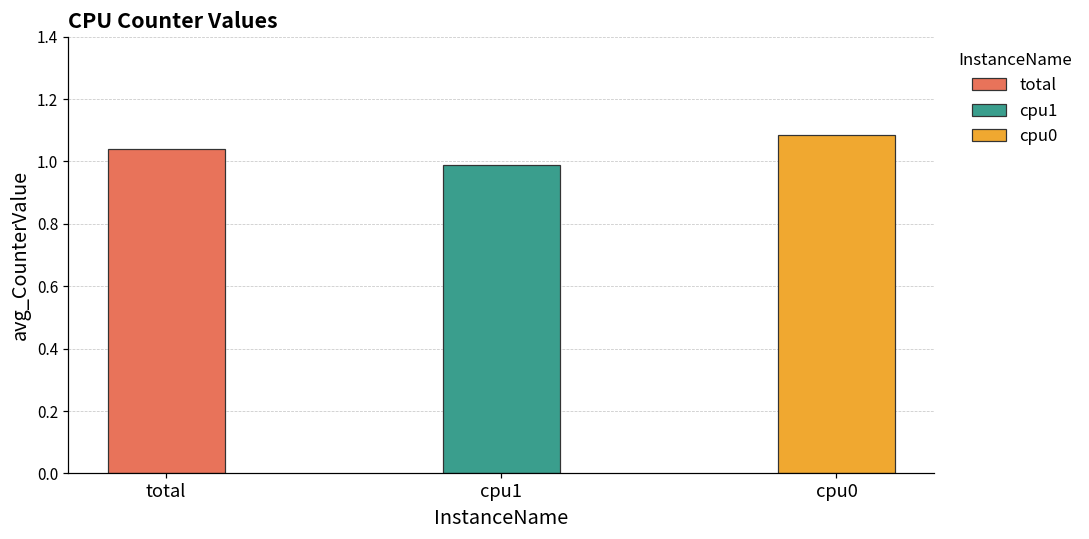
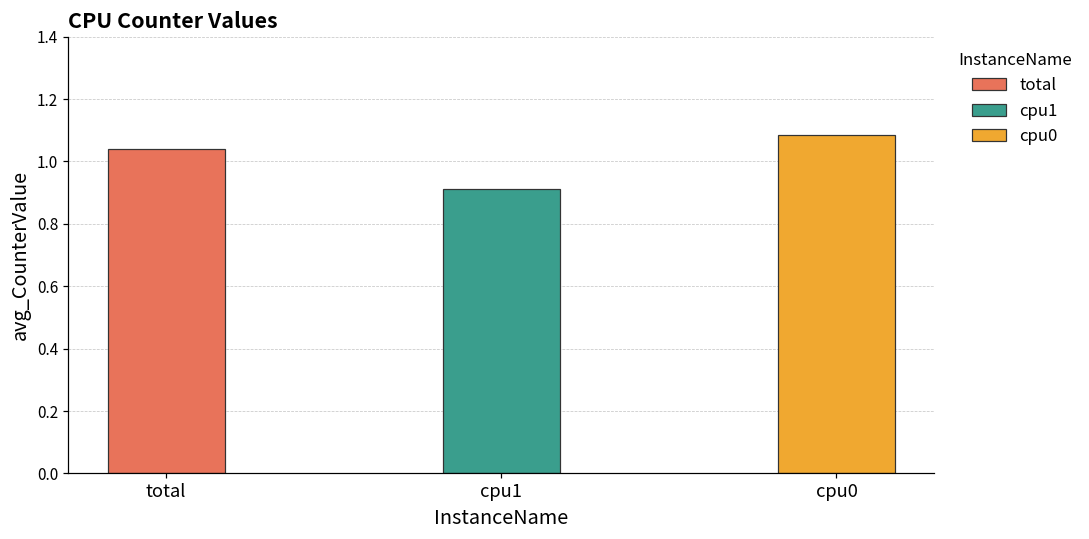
cpu1: 0.99 -> 0.91
